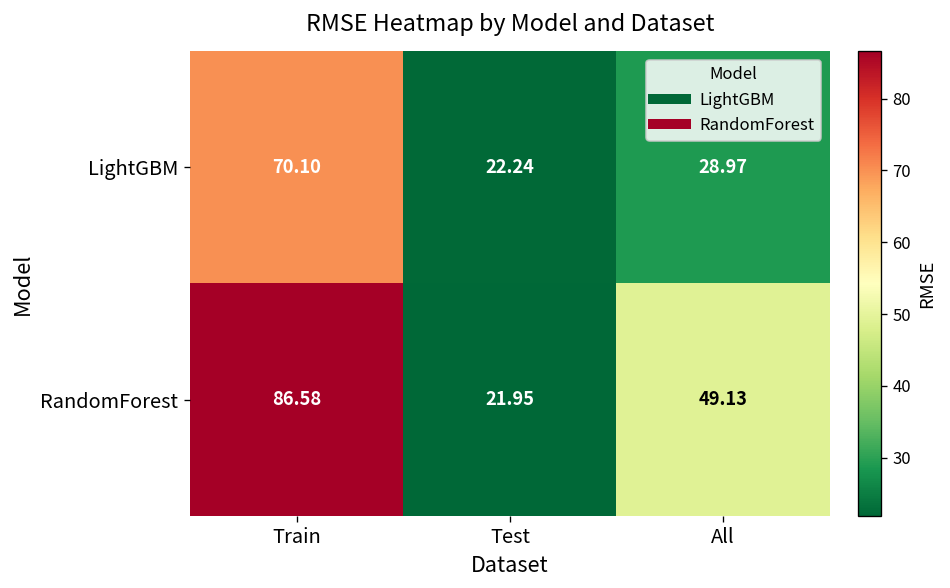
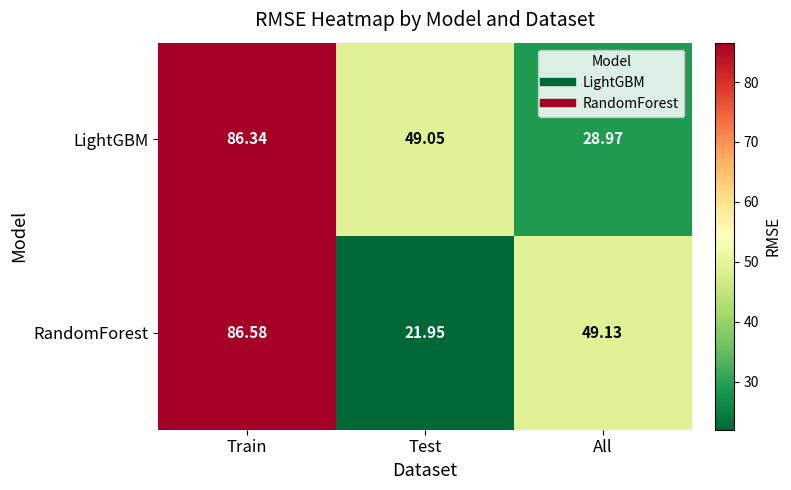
LightGBM, Train: 70.10 -> 86.34
LightGBM, Test: 22.24 -> 49.05
